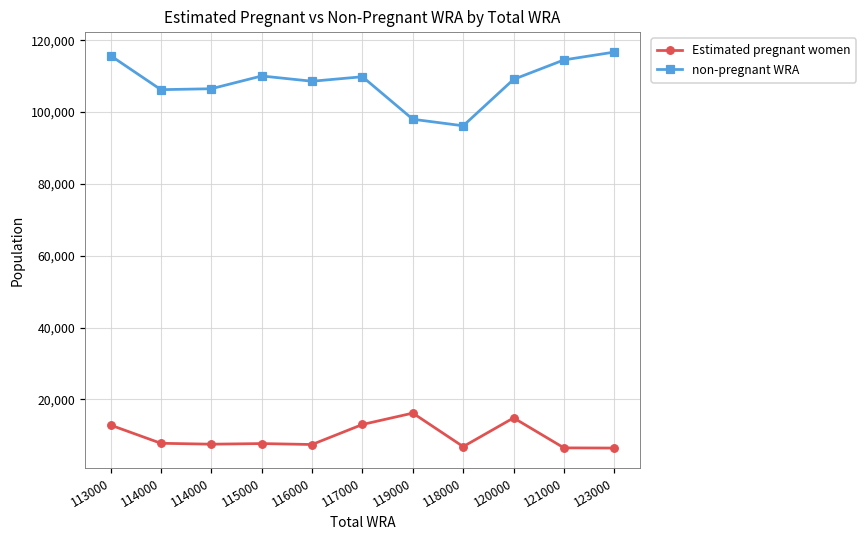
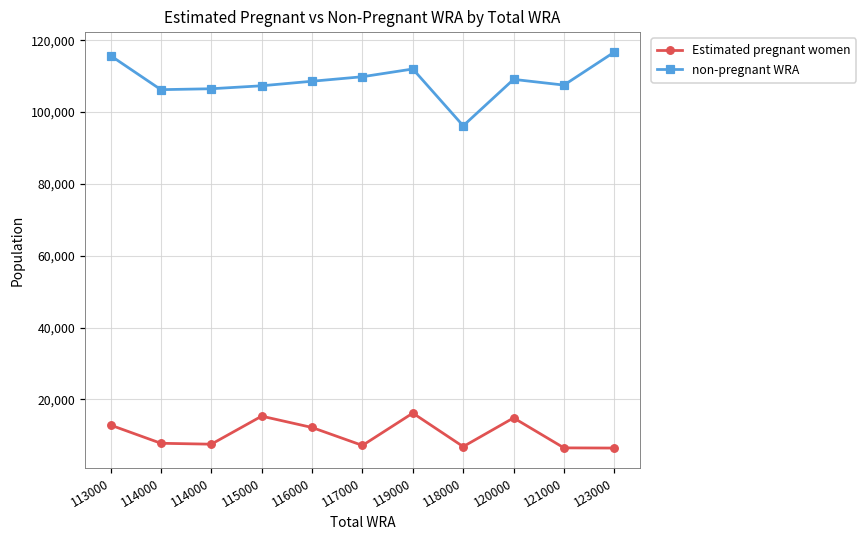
Estimated pregnant women, 115000: 8,000 -> 15,000
non-pregnant WRA, 115000: 110,000 -> 107,000
Estimated pregnant women, 116000: 7,000 -> 12,000
Estimated pregnant women, 117000: 13,000 -> 7,000
non-pregnant WRA, 119000: 98,000 -> 112,000
non-pregnant WRA, 121000: 114,000 -> 107,000
